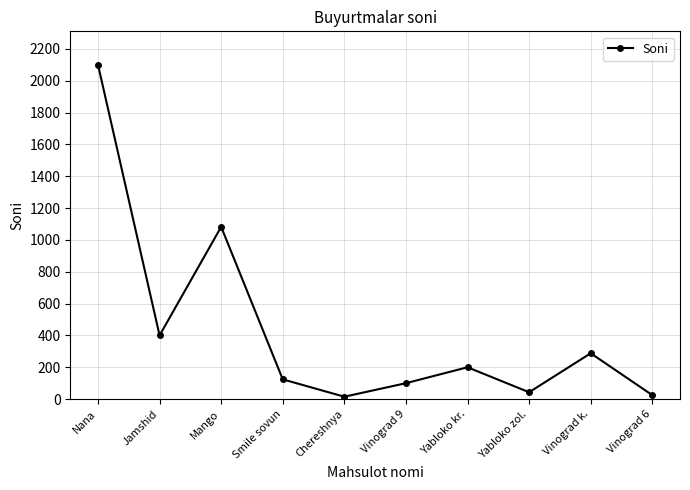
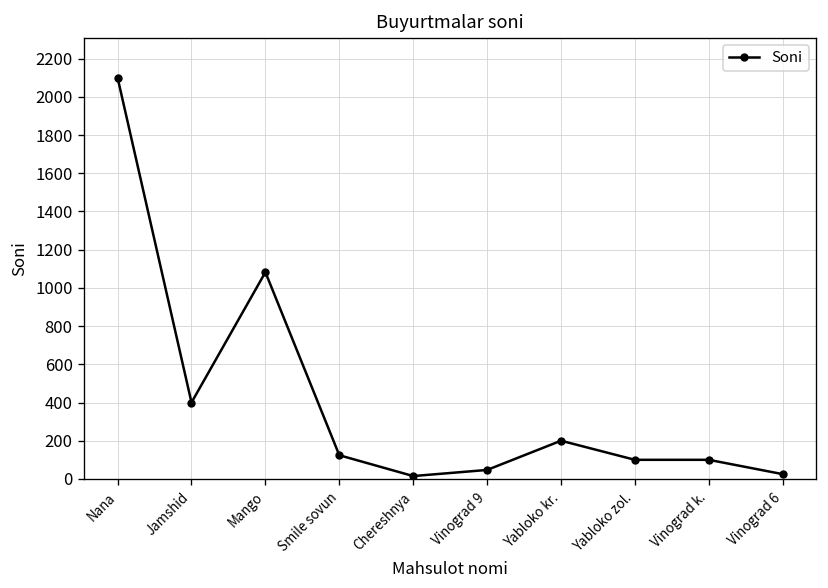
Vinograd 9: 100 -> 50
Yabloko zol.: 40 -> 100
Vinograd k.: 290 -> 100
